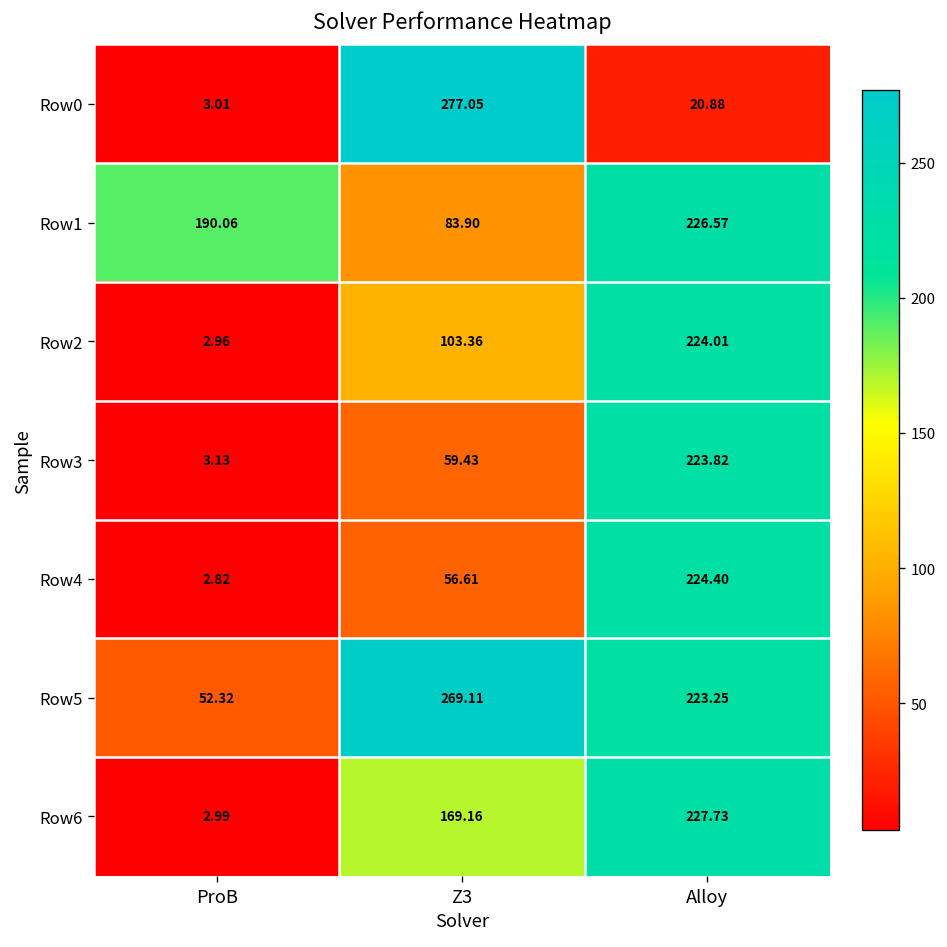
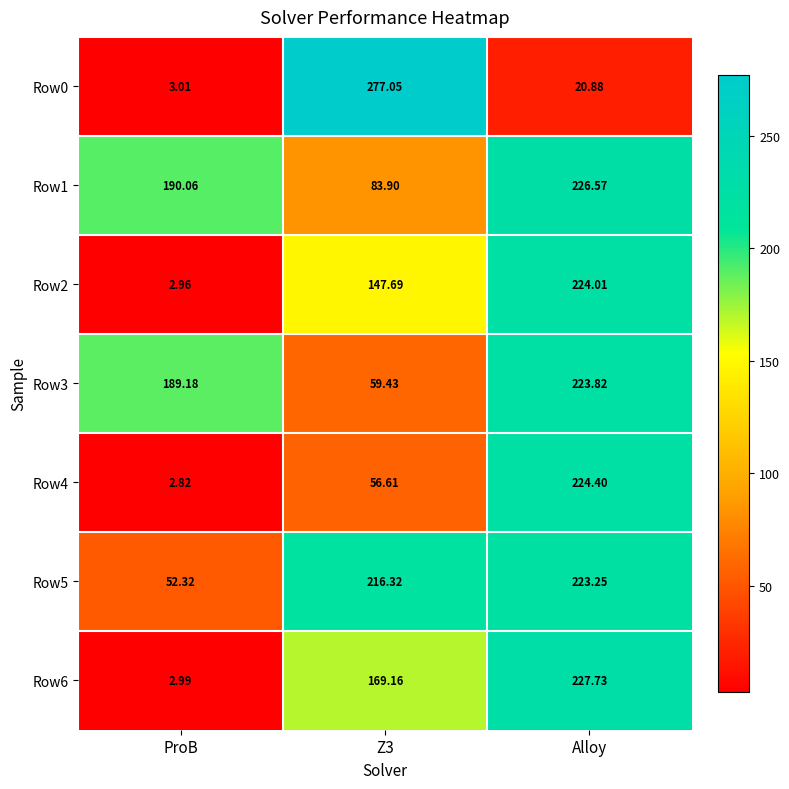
Row2, Z3: 103.36 -> 147.69
Row3, ProB: 3.13 -> 189.18
Row5, Z3: 269.11 -> 216.32
